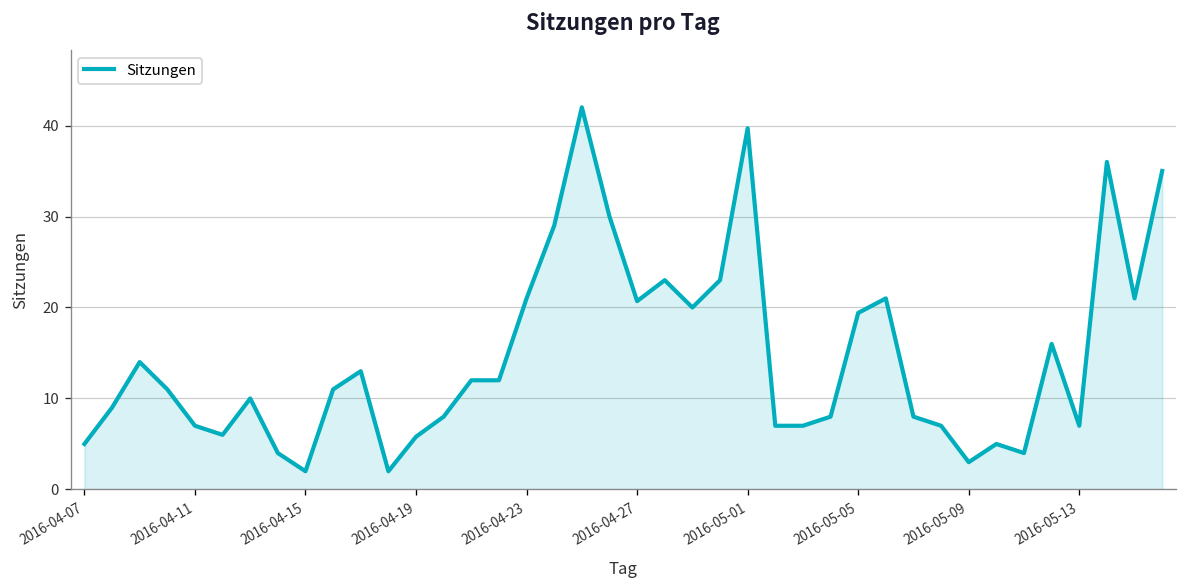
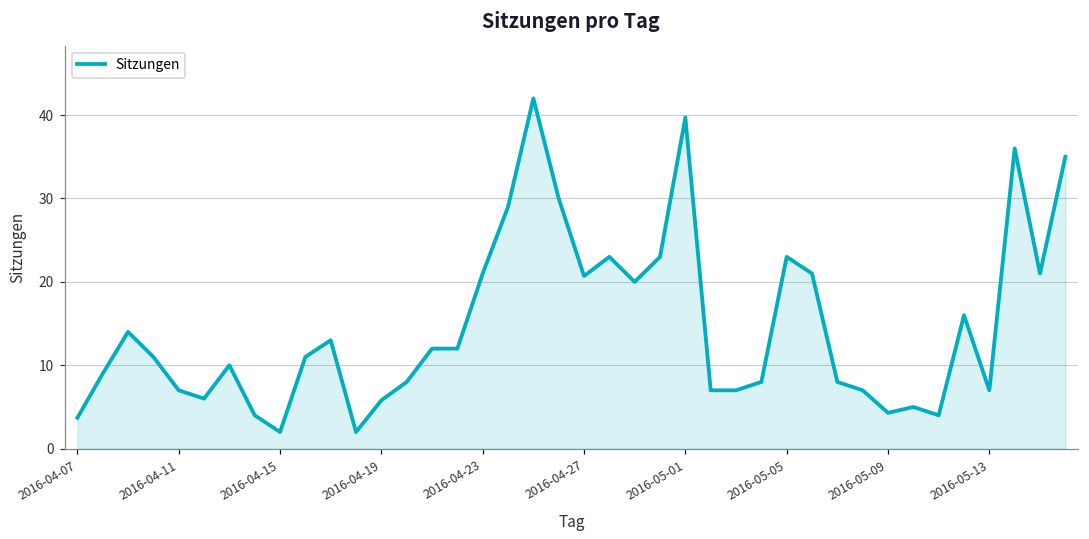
2016-04-07: 5 -> 4
2016-05-05: 19 -> 23
2016-05-09: 3 -> 4
